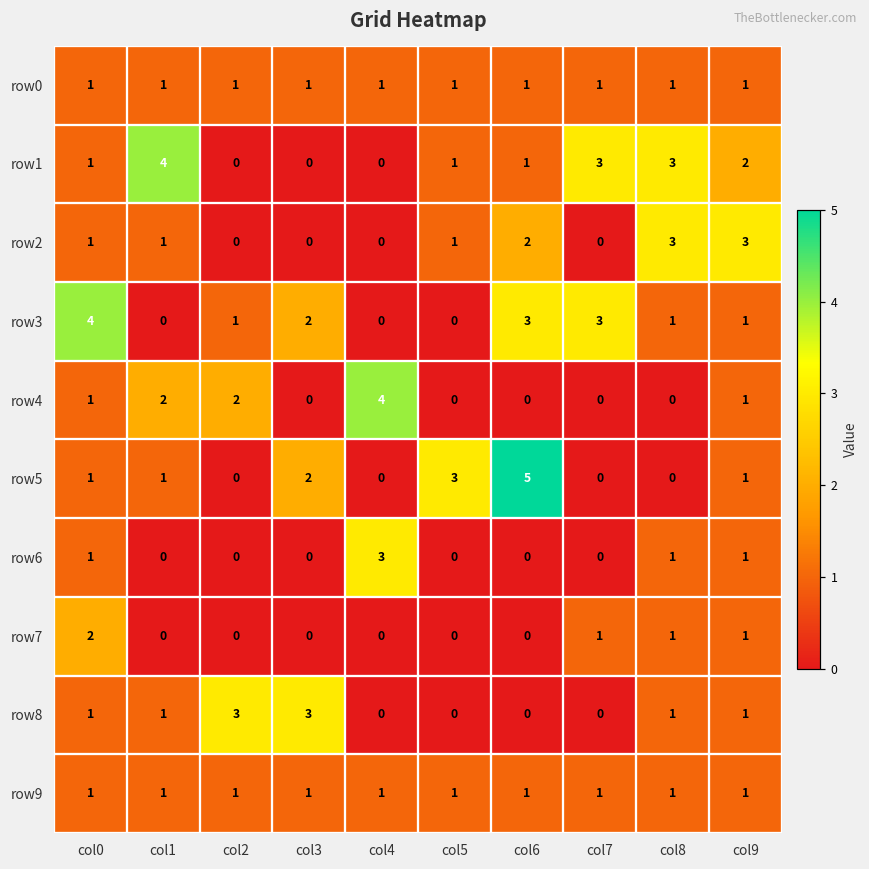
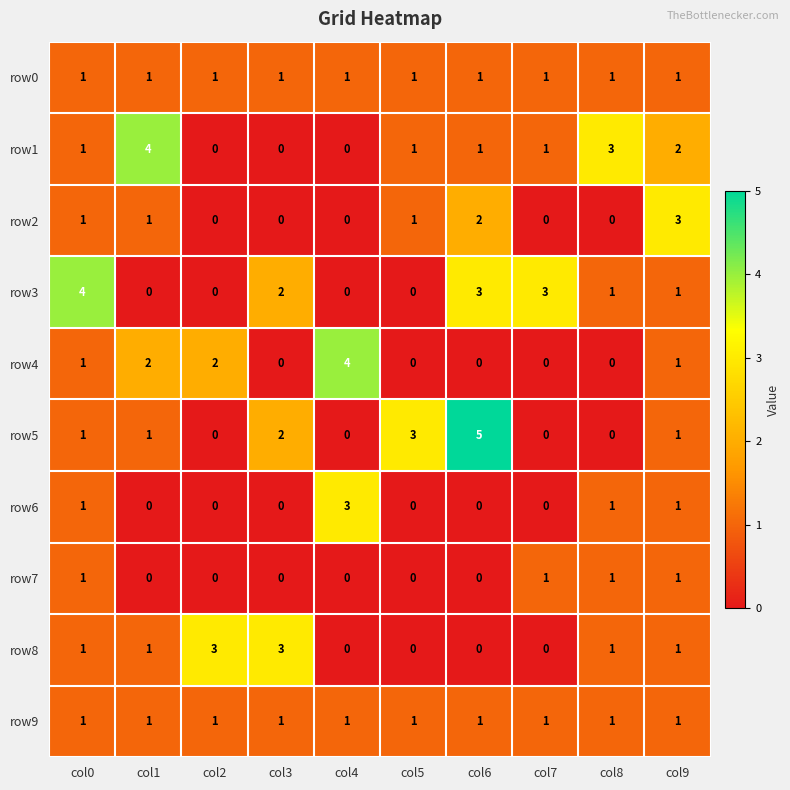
row1, col7: 3 -> 1
row2, col8: 3 -> 0
row3, col2: 1 -> 0
row7, col0: 2 -> 1
